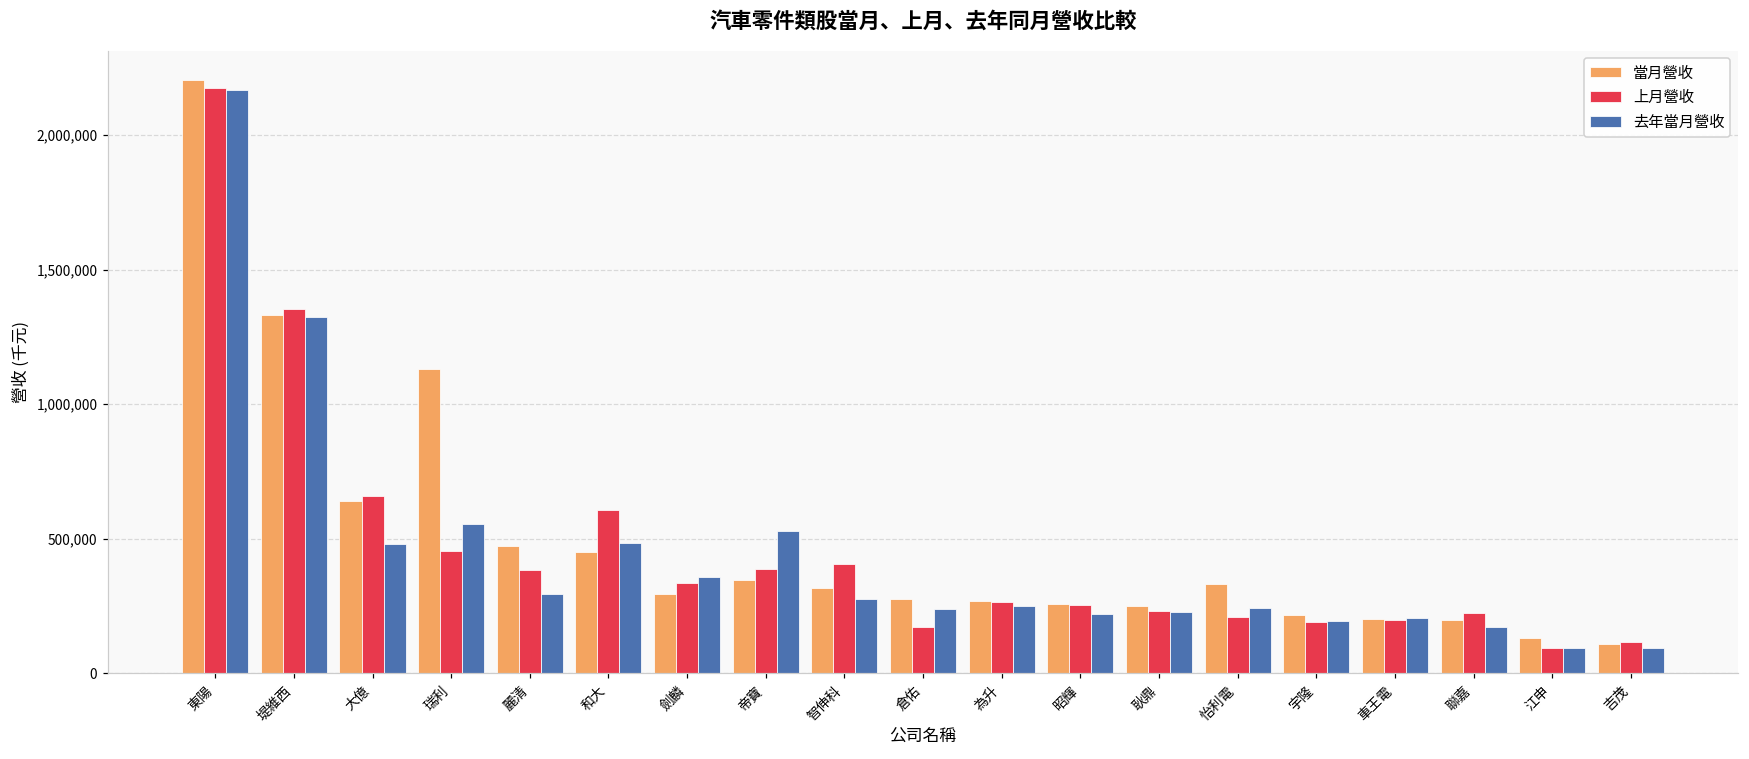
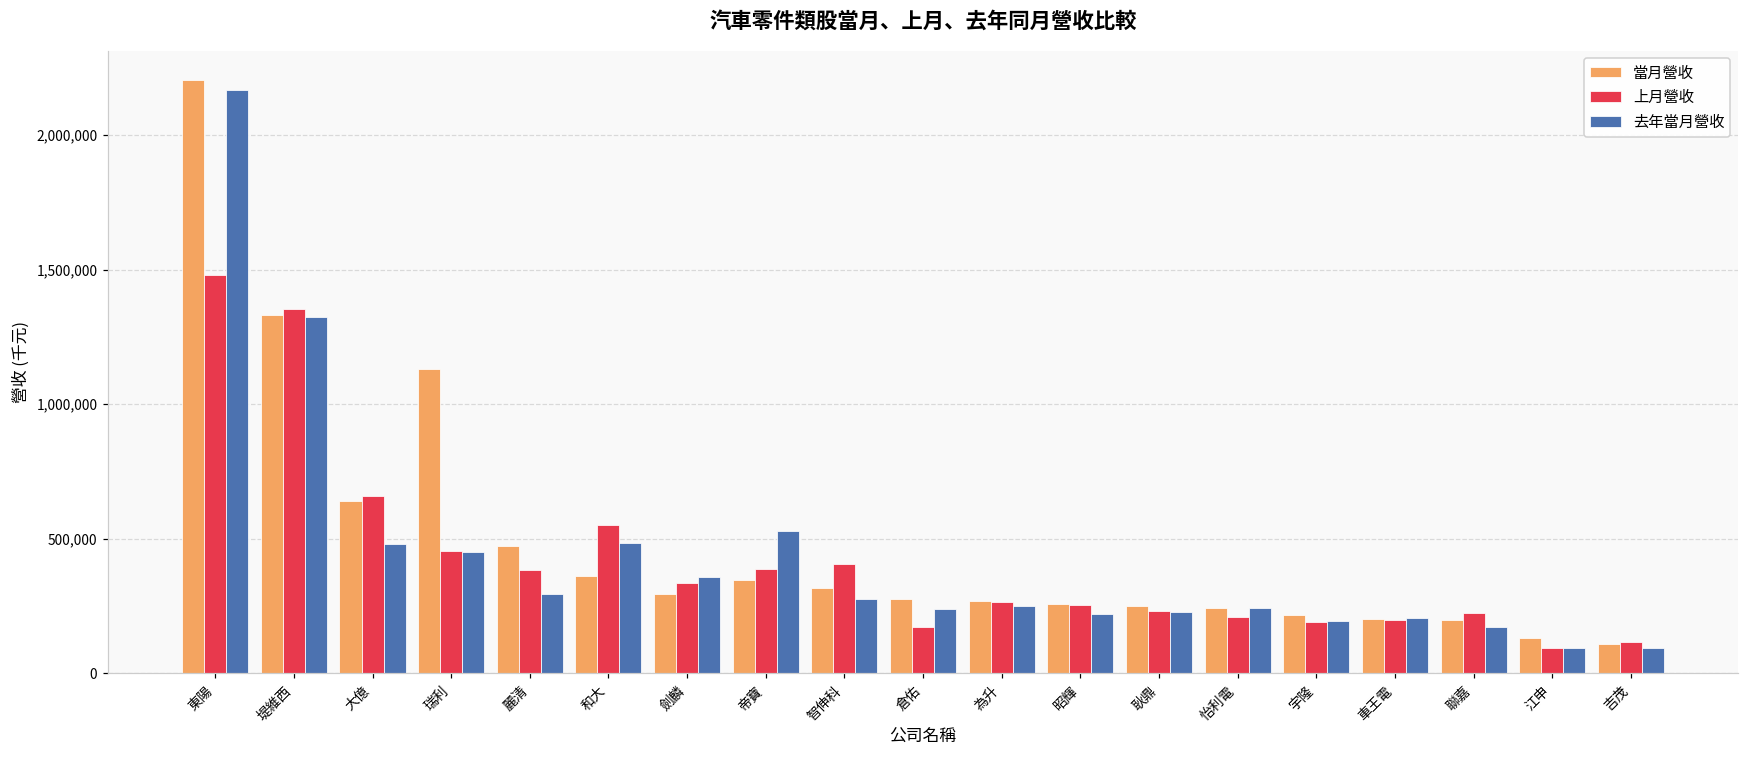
上月營收, 東陽: 2,170,000 -> 1,480,000
去年當月營收, 瑞利: 550,000 -> 450,000
當月營收, 和大: 450,000 -> 360,000
上月營收, 和大: 610,000 -> 550,000
當月營收, 怡利電: 330,000 -> 240,000
